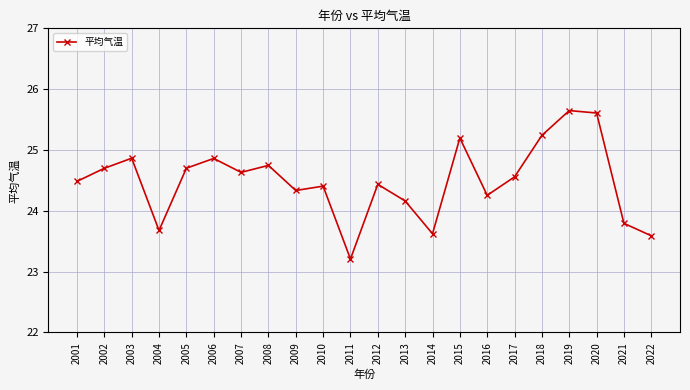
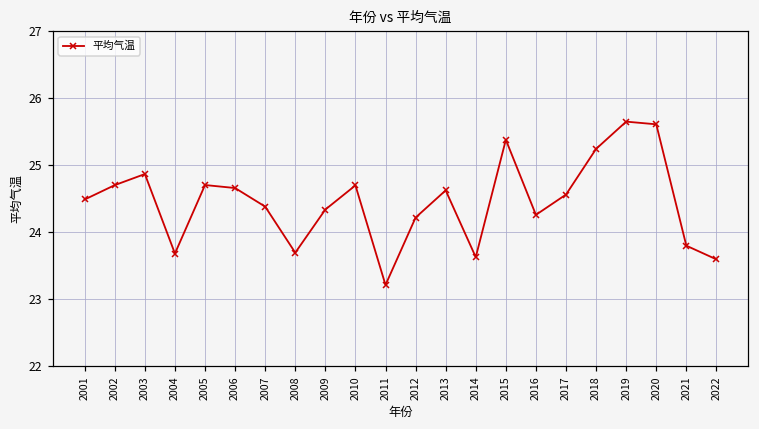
2006: 24.9 -> 24.7
2007: 24.6 -> 24.4
2008: 24.7 -> 23.7
2010: 24.4 -> 24.7
2012: 24.4 -> 24.2
2013: 24.2 -> 24.6
2015: 25.2 -> 25.4
